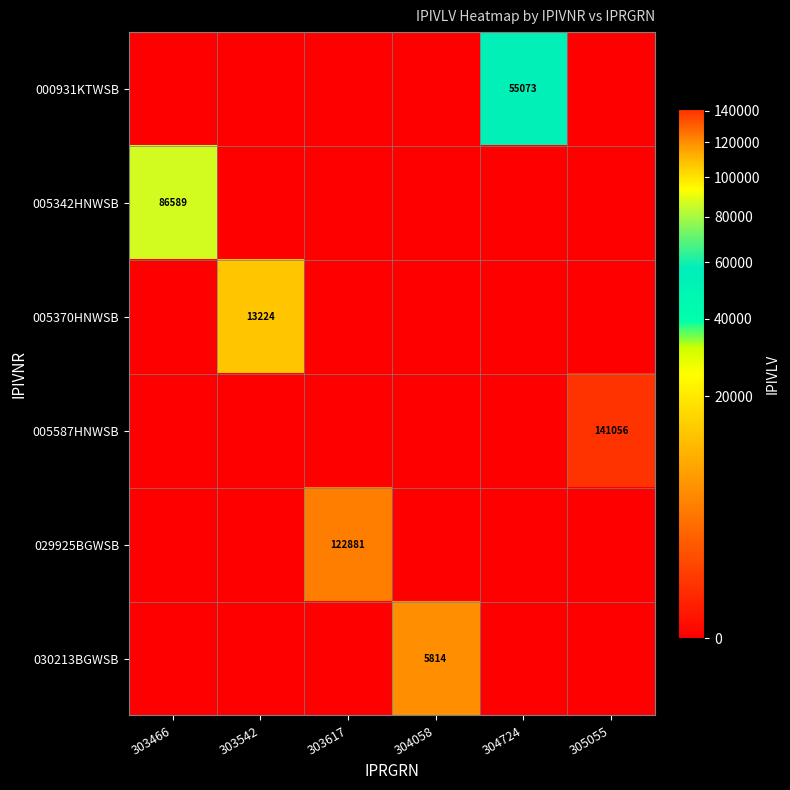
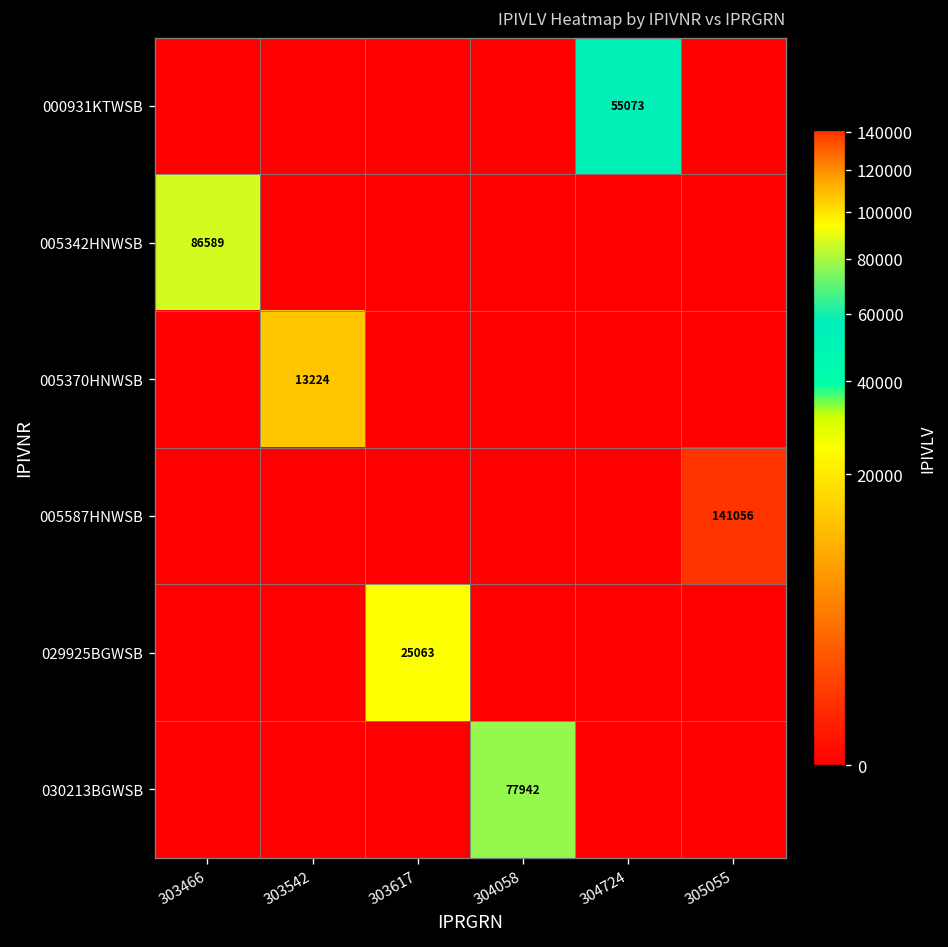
029925BGWSB, 303617: 122881 -> 25063
030213BGWSB, 304058: 5814 -> 77942
